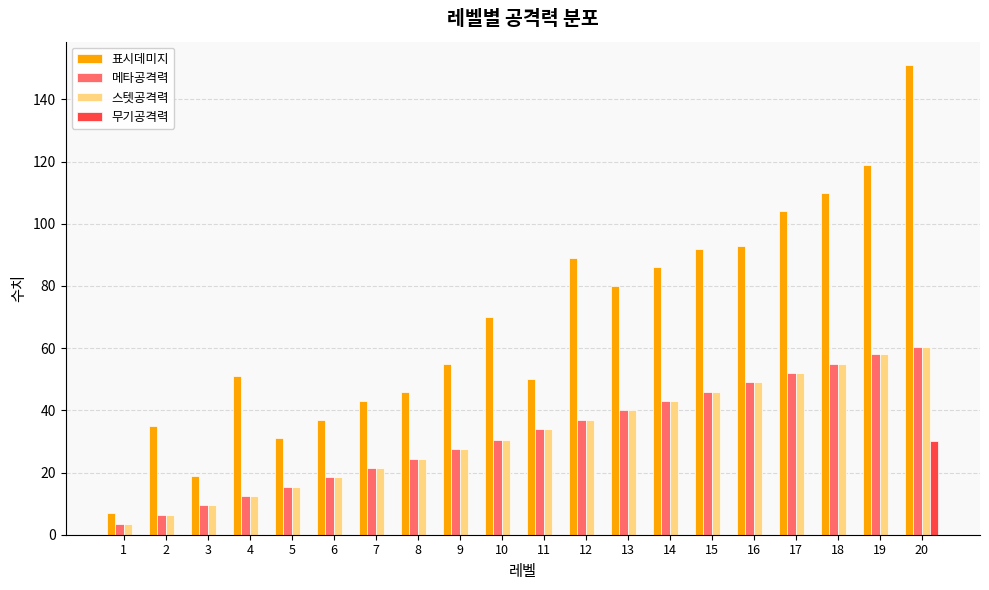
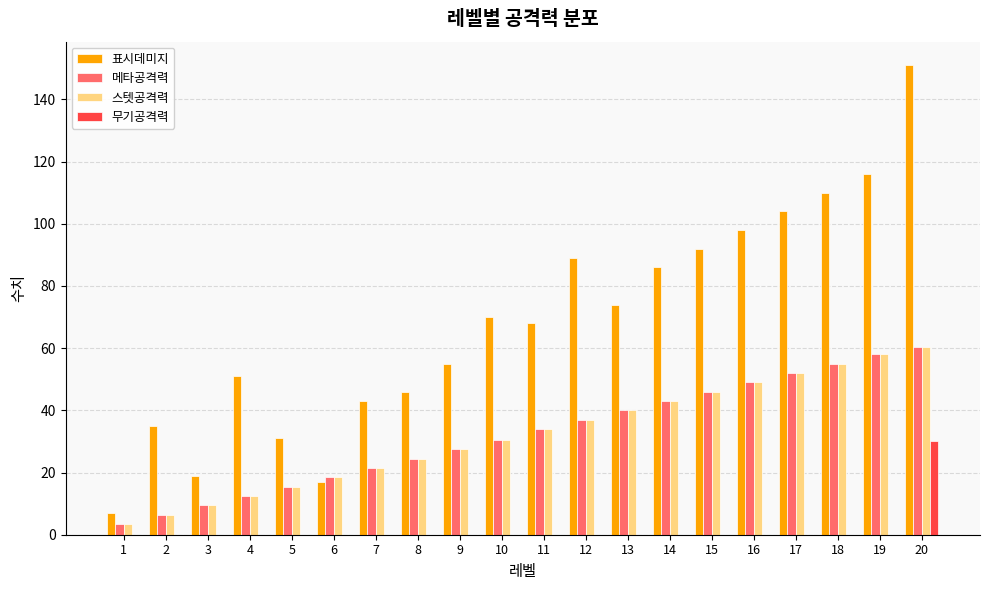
표시데미지, 6: 37 -> 17
표시데미지, 11: 50 -> 68
표시데미지, 13: 80 -> 74
표시데미지, 16: 93 -> 98
표시데미지, 19: 119 -> 116
